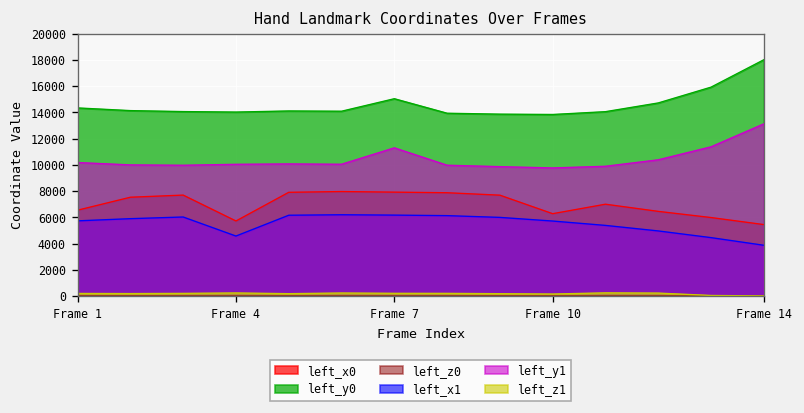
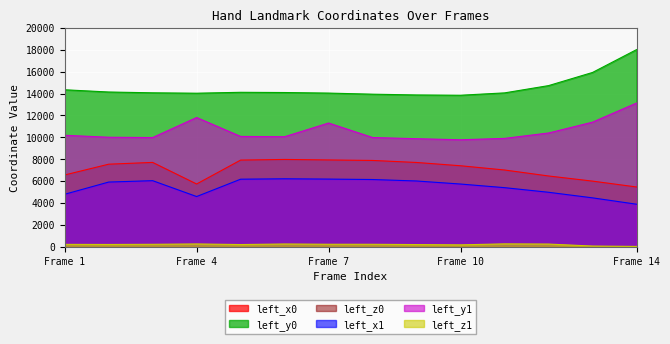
left_x1, Frame 1: 5700 -> 4800
left_y1, Frame 4: 10000 -> 11800
left_y0, Frame 7: 15000 -> 14000
left_x0, Frame 10: 6300 -> 7400
